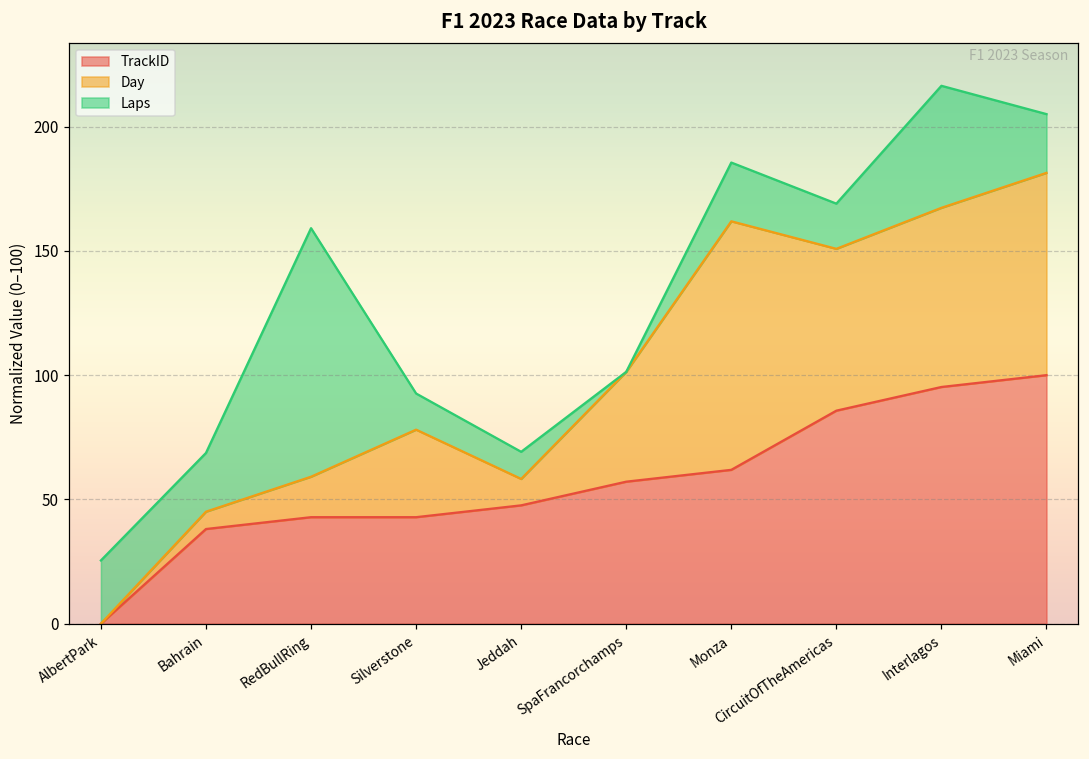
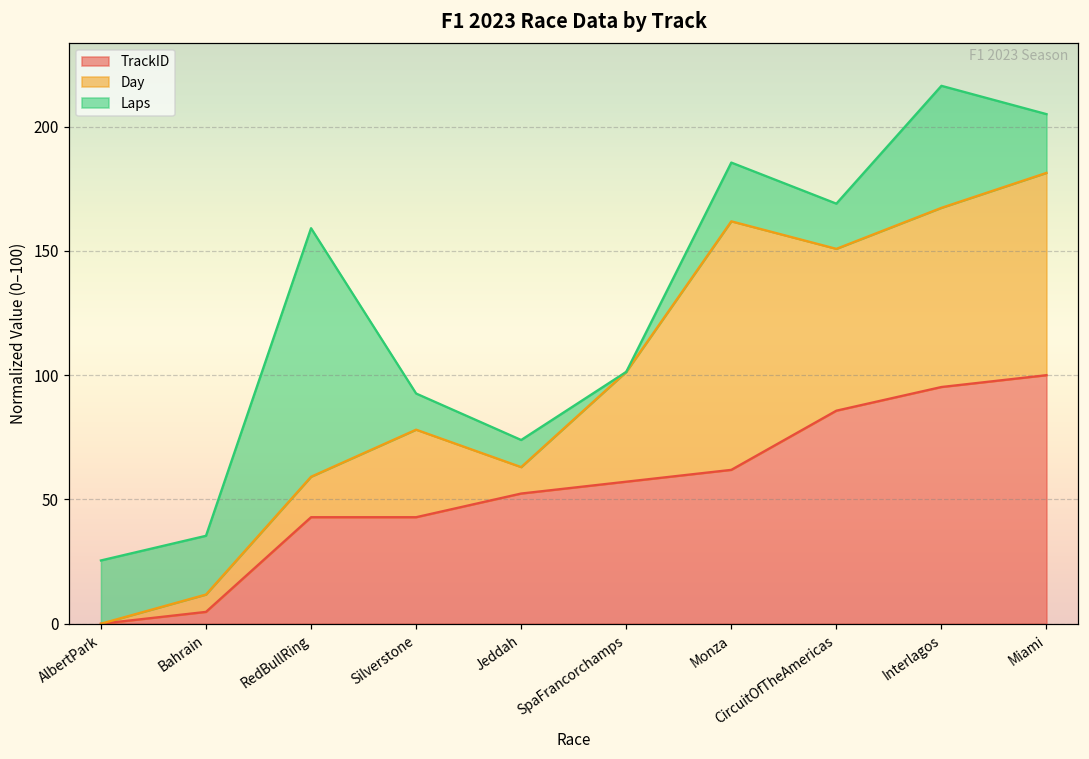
TrackID, Bahrain: 38 -> 5
TrackID, Jeddah: 48 -> 52
